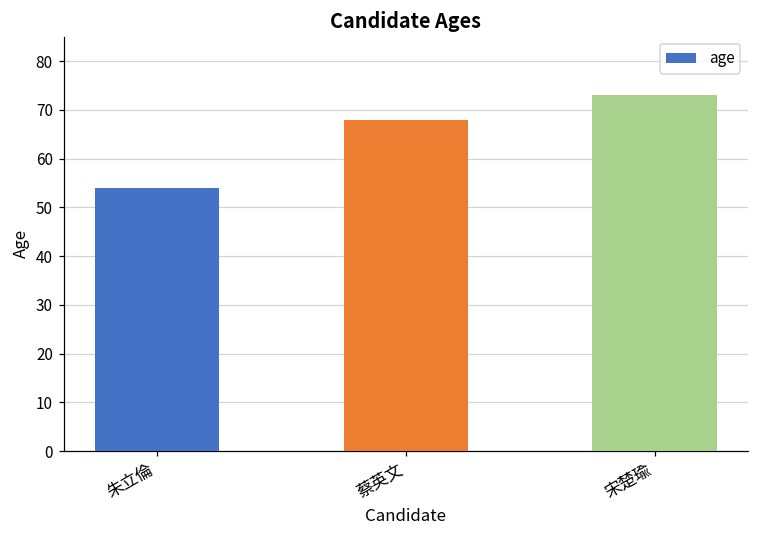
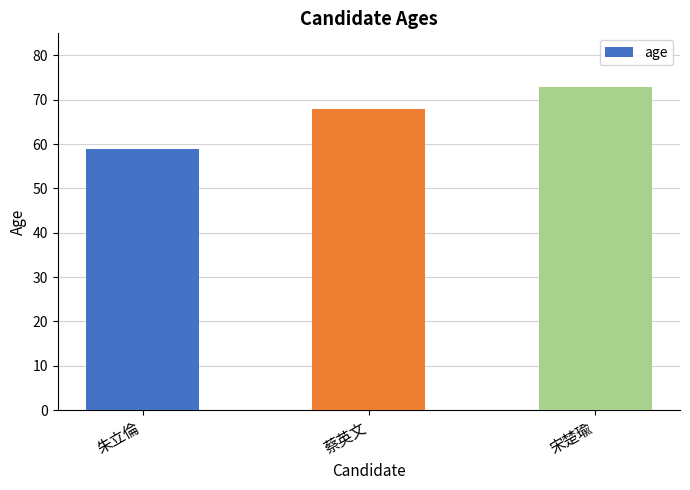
朱立倫: 54 -> 59
